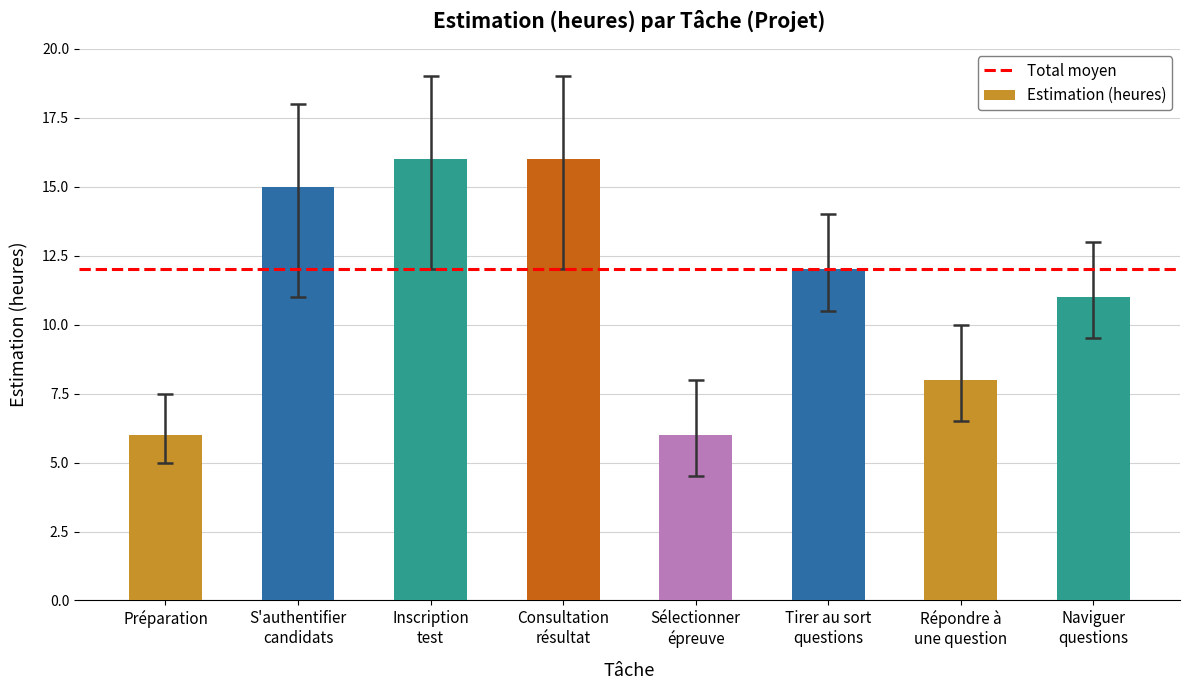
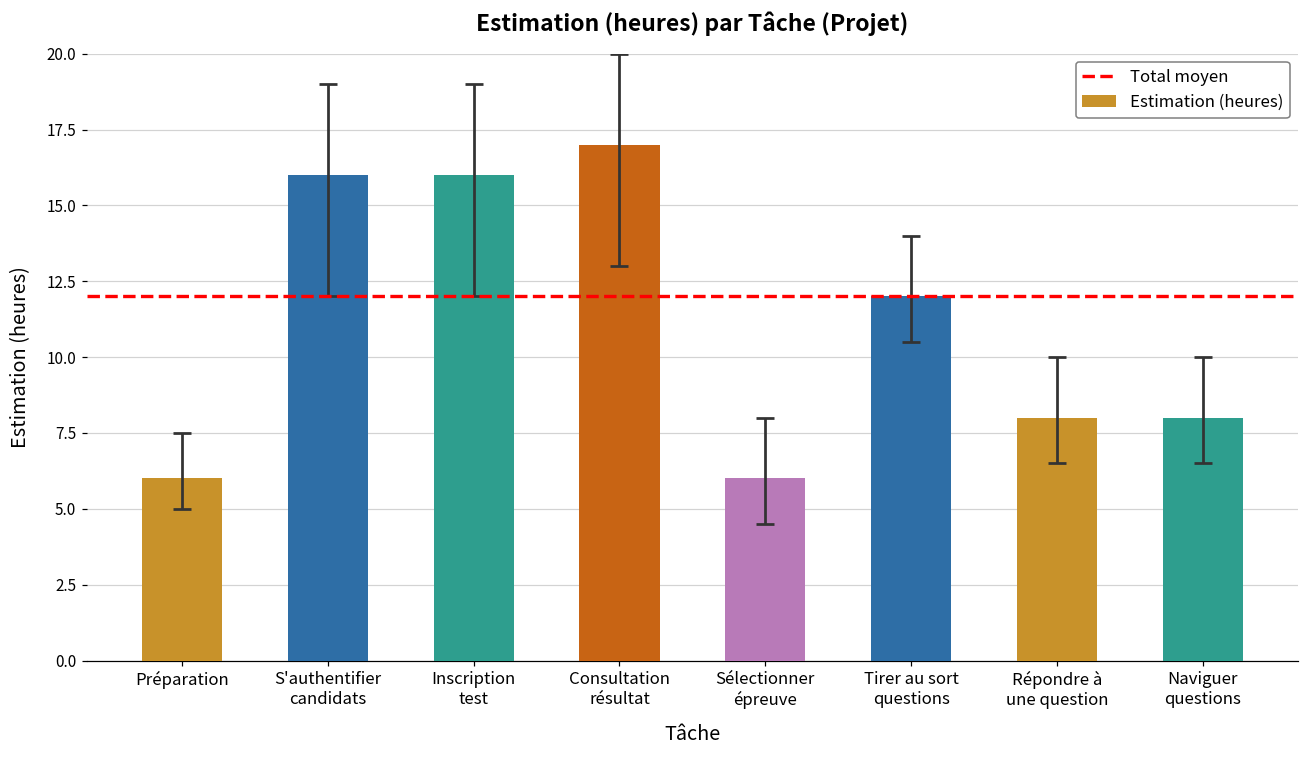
Estimation (heures), S'authentifier candidats: 15 -> 16
Estimation (heures), Consultation résultat: 16 -> 17
Estimation (heures), Naviguer questions: 11 -> 8
